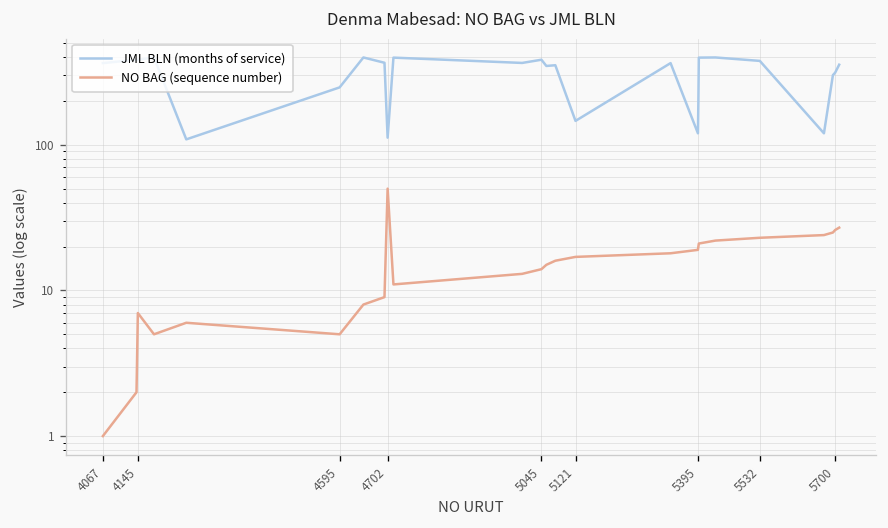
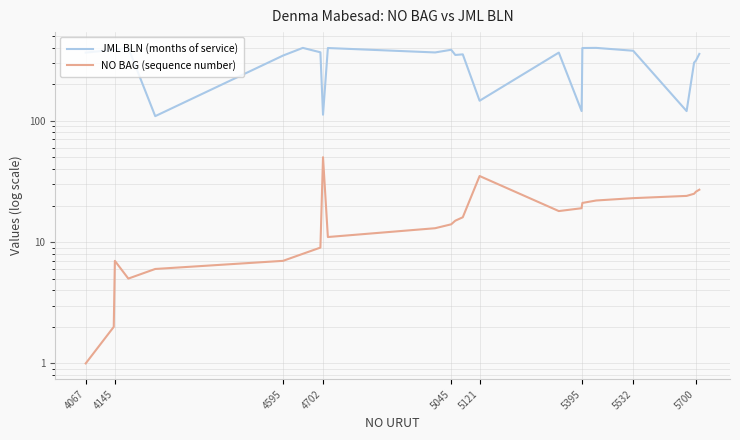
JML BLN (months of service), 4595: 250 -> 340
NO BAG (sequence number), 4595: 5 -> 7
NO BAG (sequence number), 5121: 17 -> 35
